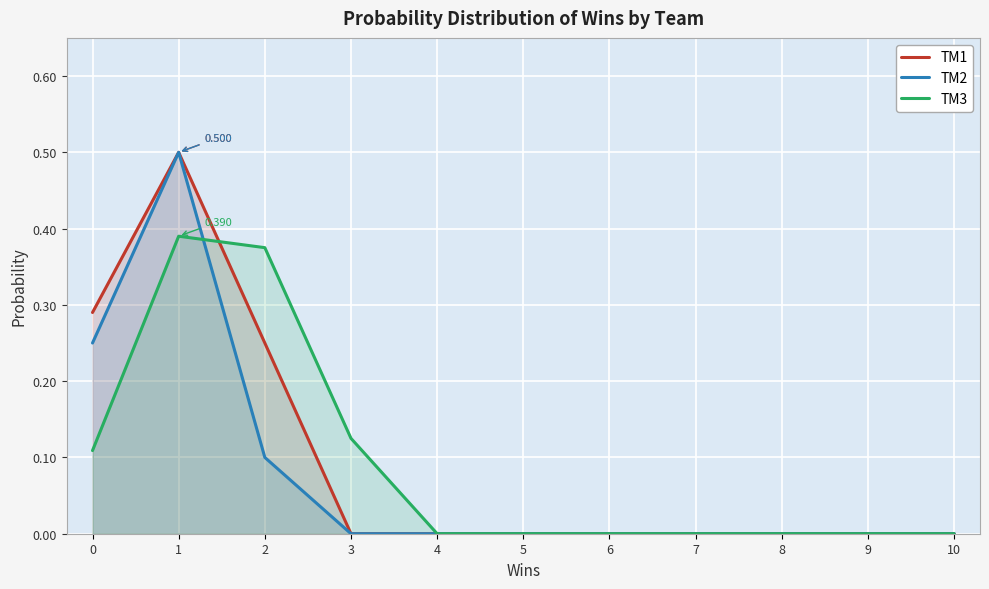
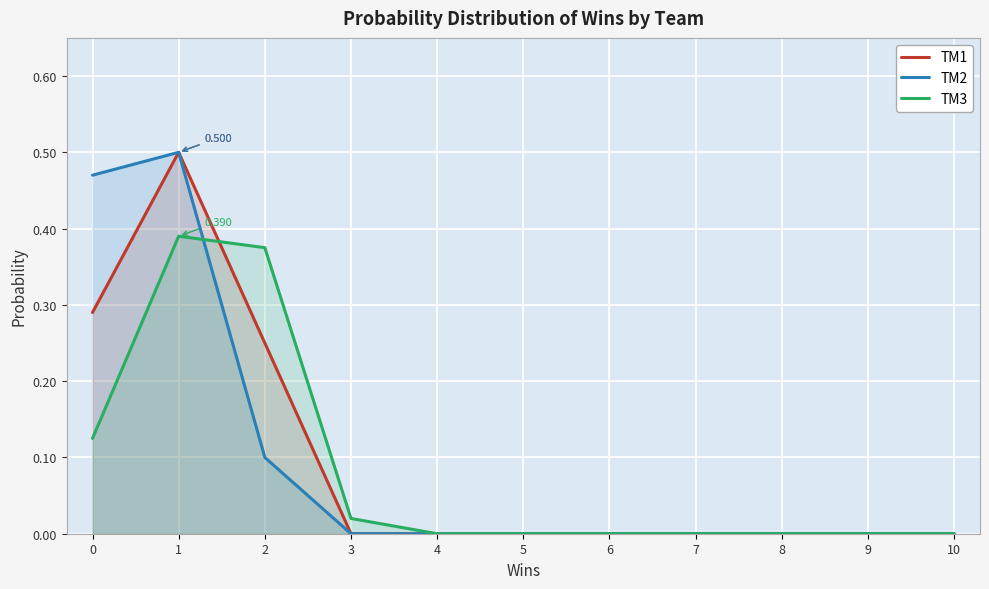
TM2, 0: 0.25 -> 0.47
TM3, 0: 0.11 -> 0.13
TM3, 3: 0.13 -> 0.02
